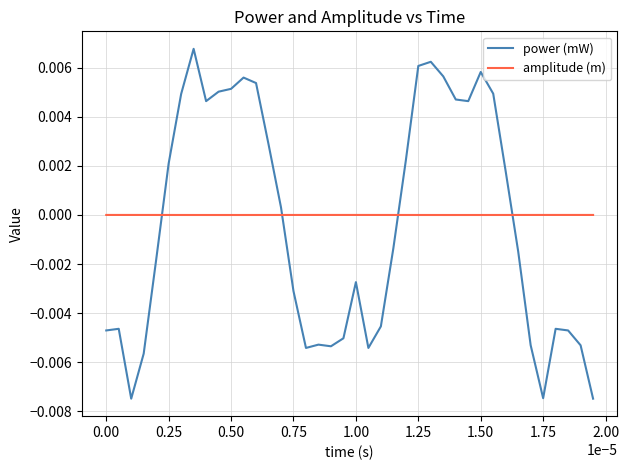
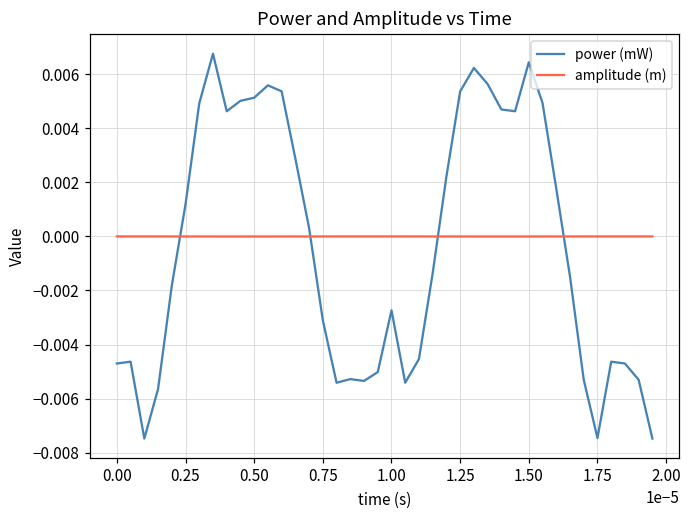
power (mW), 0.25: 0.0021 -> 0.0012
power (mW), 1.25: 0.0061 -> 0.0054
power (mW), 1.50: 0.0058 -> 0.0064
